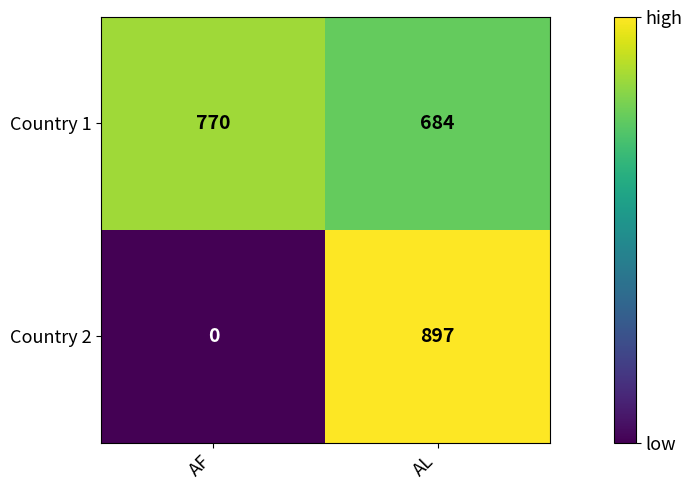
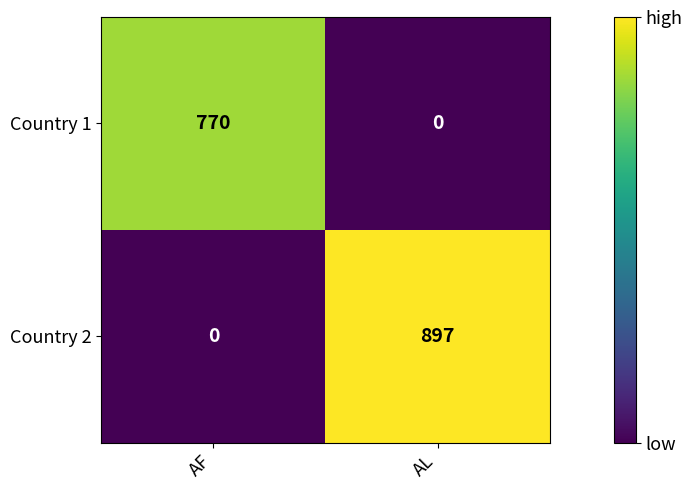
Country 1, AL: 684 -> 0
